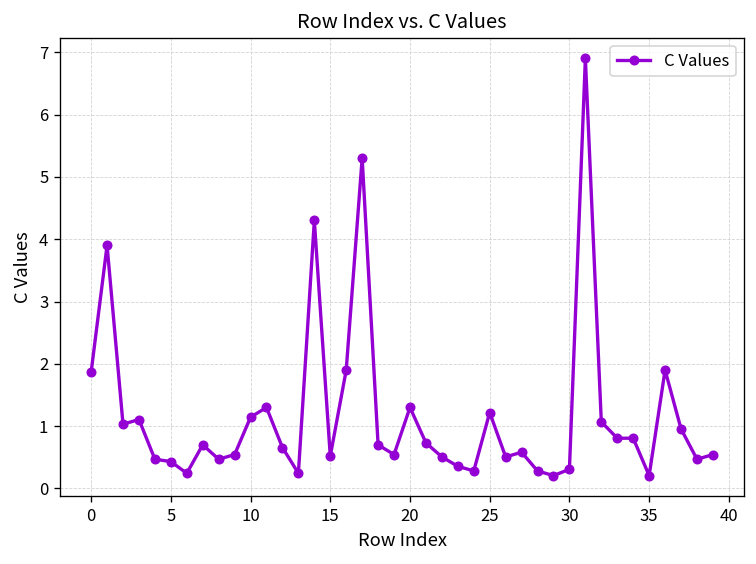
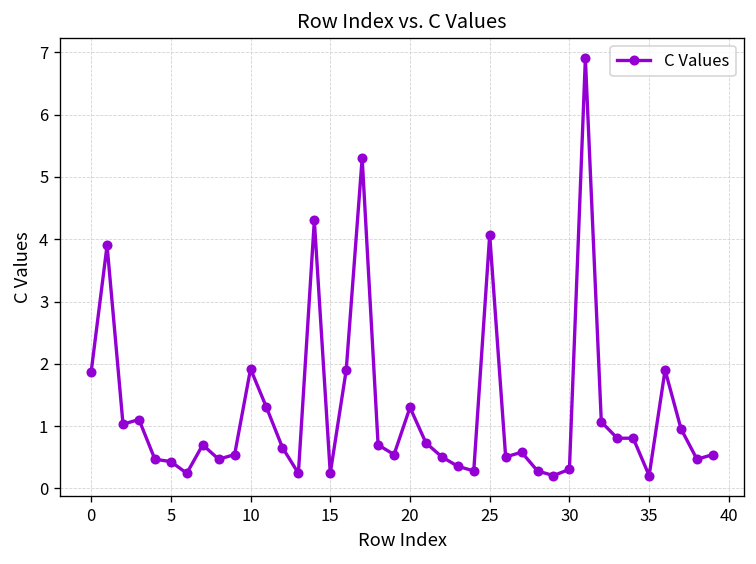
10: 1.1 -> 1.9
15: 0.5 -> 0.2
25: 1.2 -> 4.1
